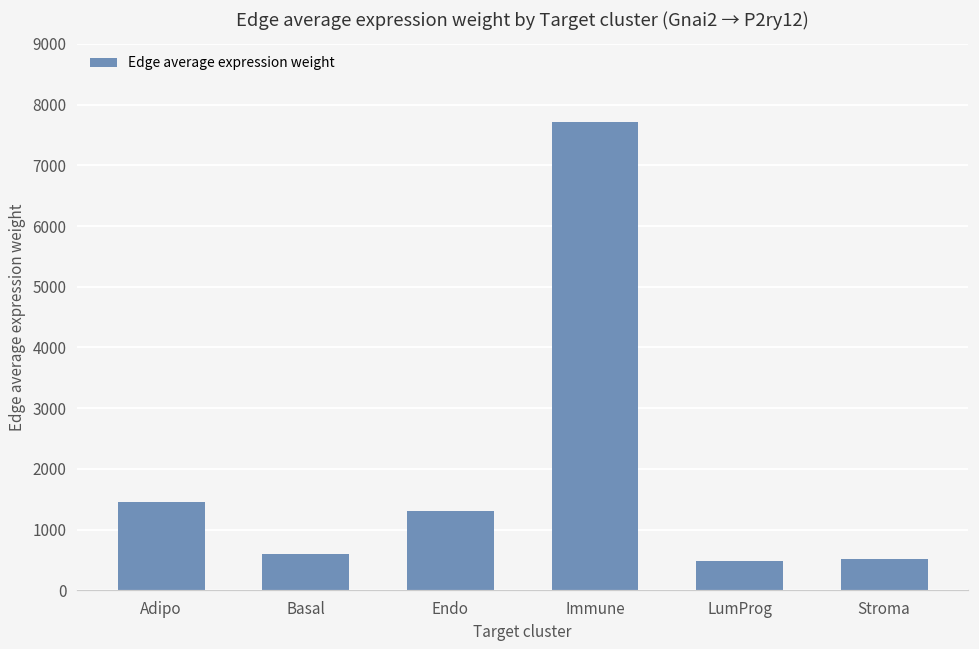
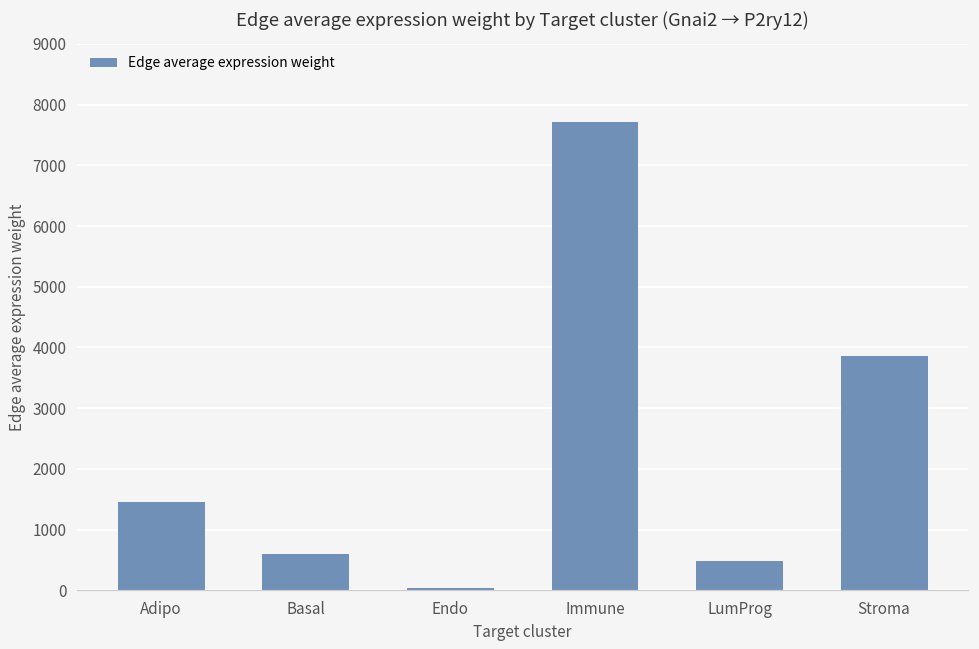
Endo: 1300 -> 0
Stroma: 500 -> 3900
